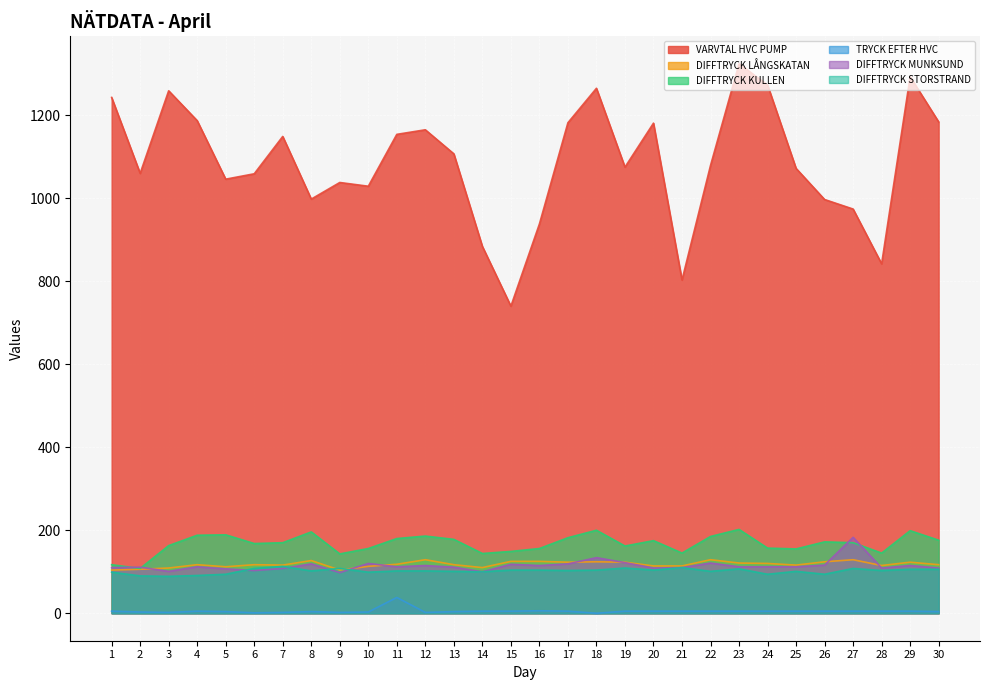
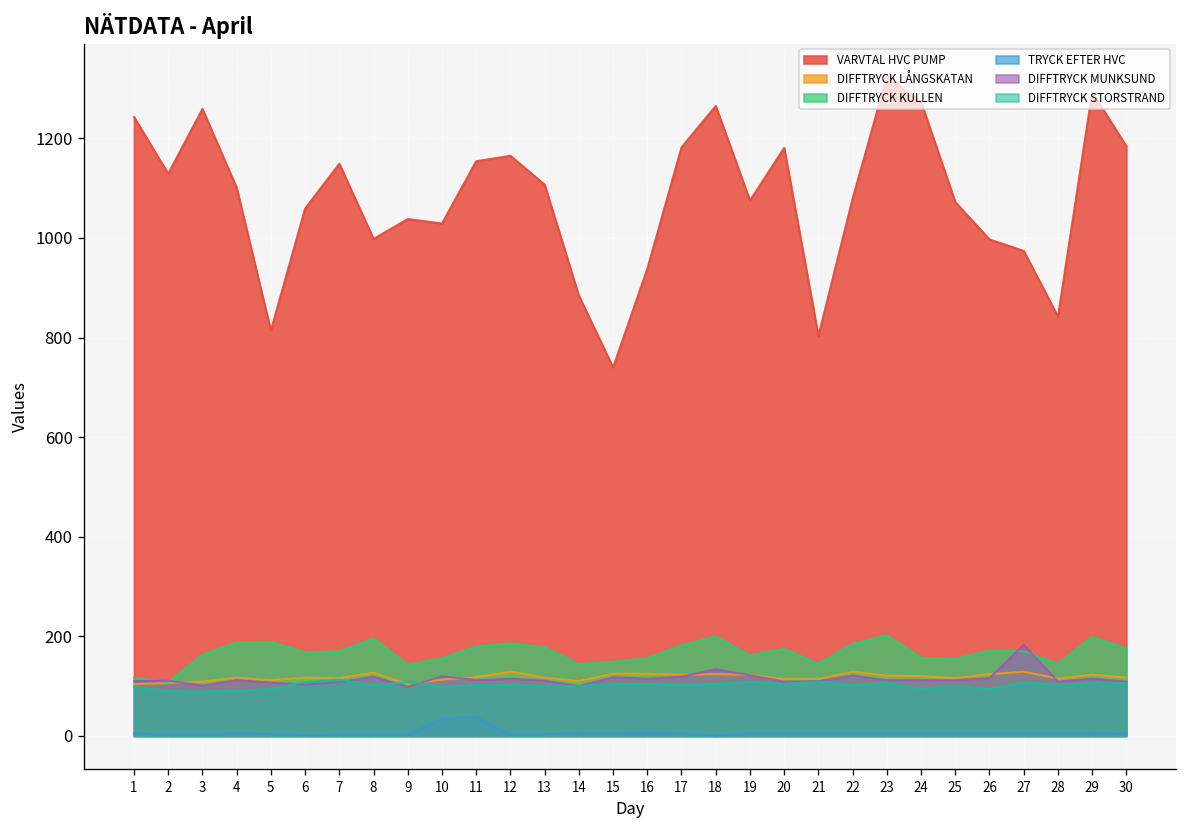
VARVTAL HVC PUMP, 2: 1060 -> 1130
VARVTAL HVC PUMP, 4: 1190 -> 1100
VARVTAL HVC PUMP, 5: 1050 -> 810
TRYCK EFTER HVC, 10: 0 -> 40
